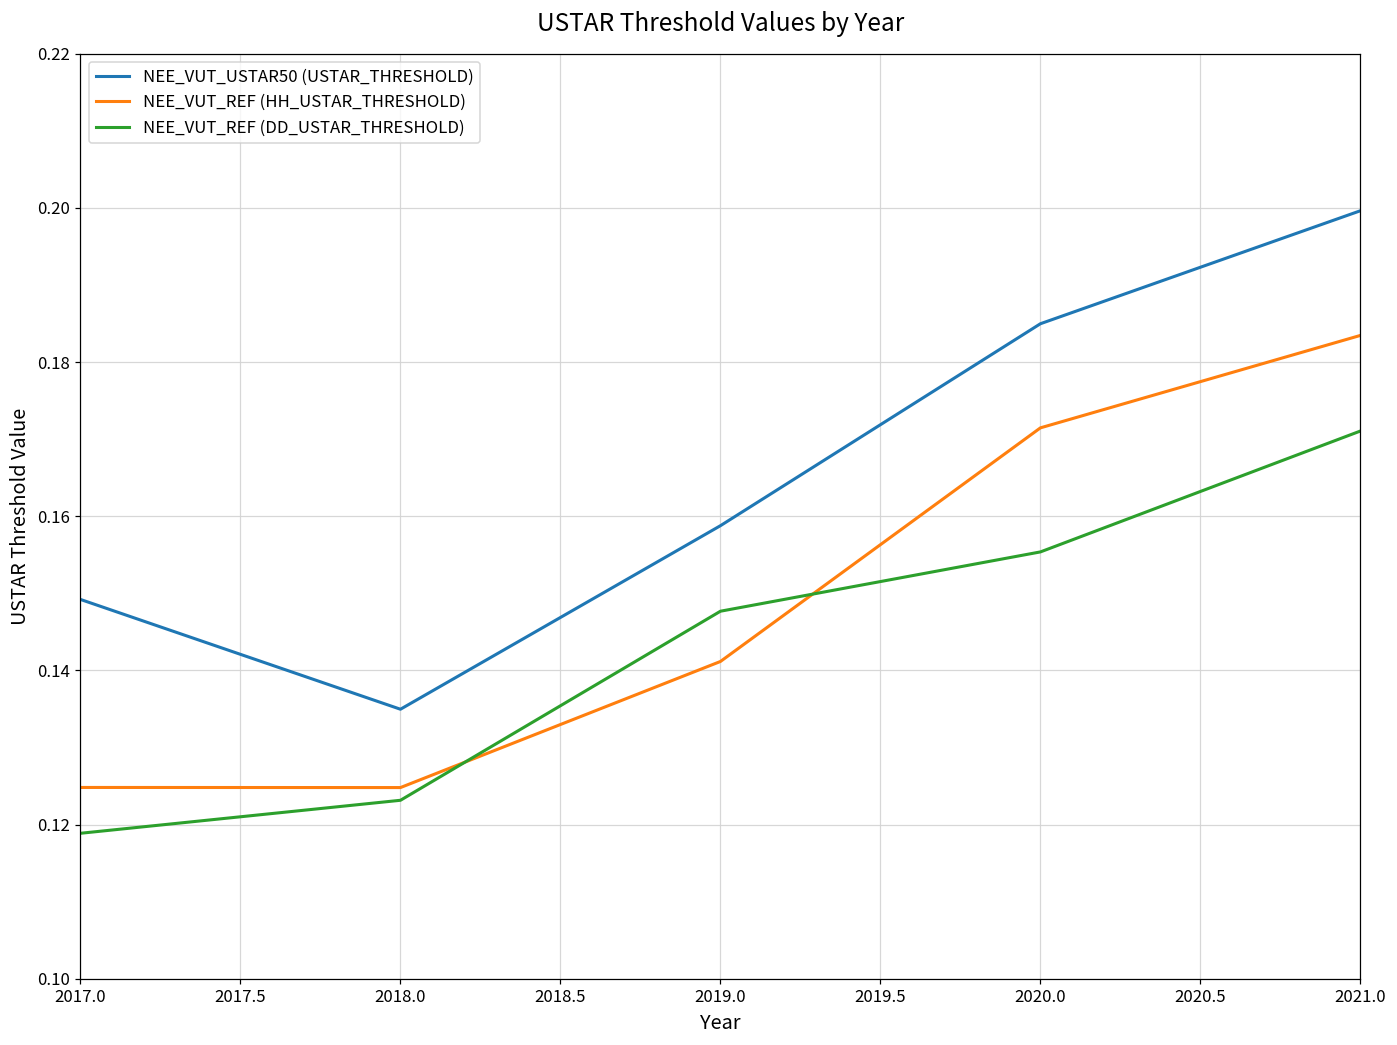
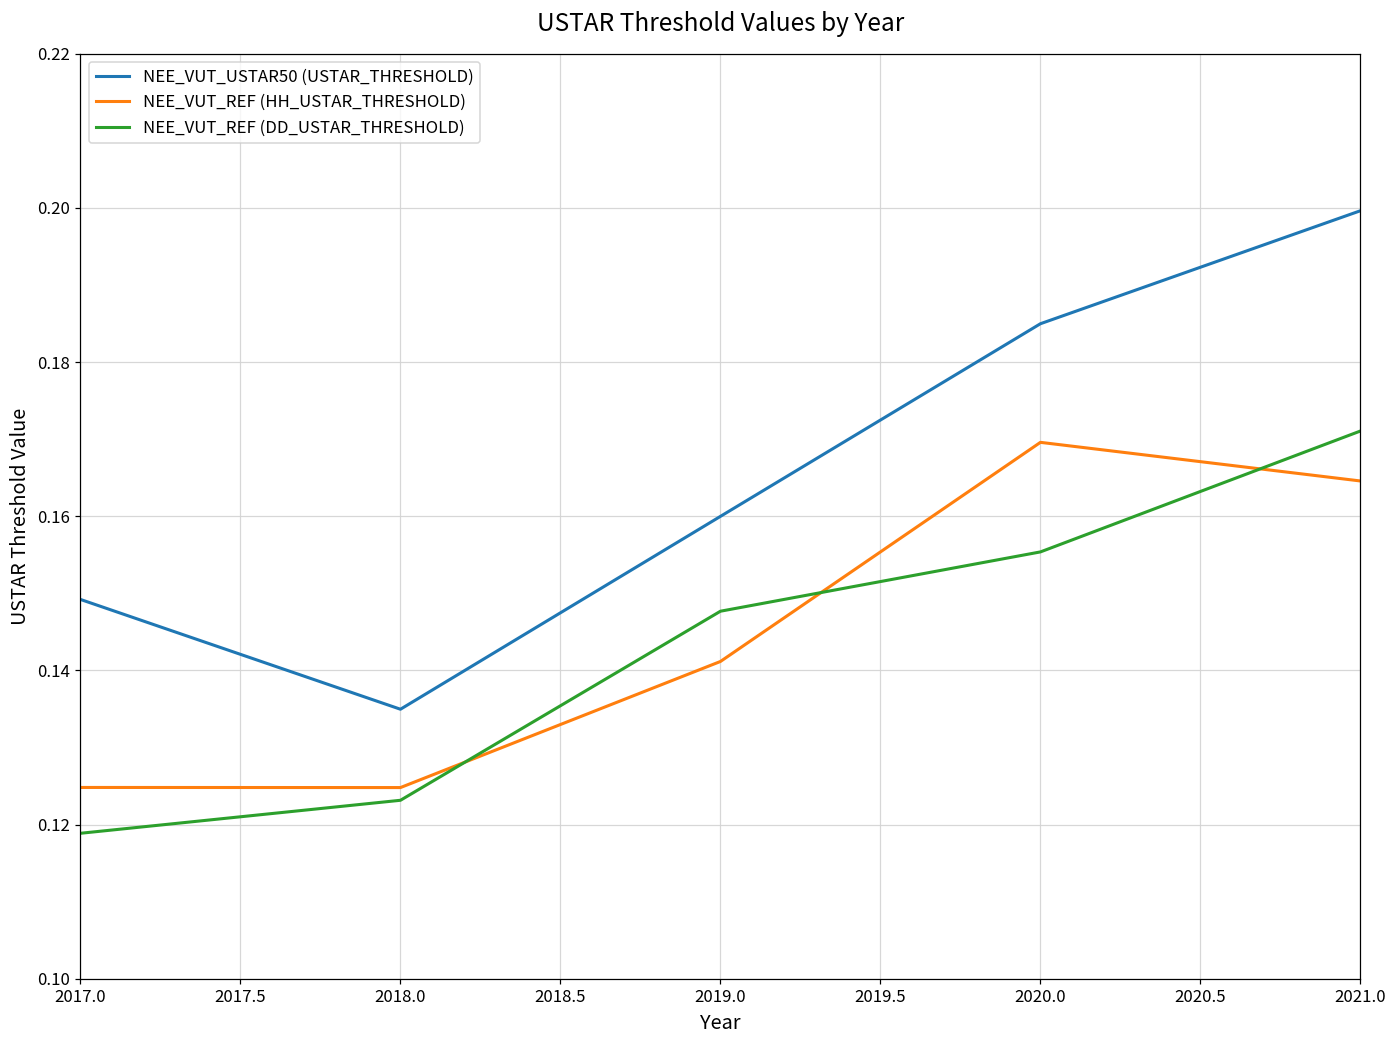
NEE_VUT_USTAR50 (USTAR_THRESHOLD), 2019.0: 0.159 -> 0.160
NEE_VUT_REF (HH_USTAR_THRESHOLD), 2020.0: 0.171 -> 0.170
NEE_VUT_REF (HH_USTAR_THRESHOLD), 2021.0: 0.183 -> 0.165
